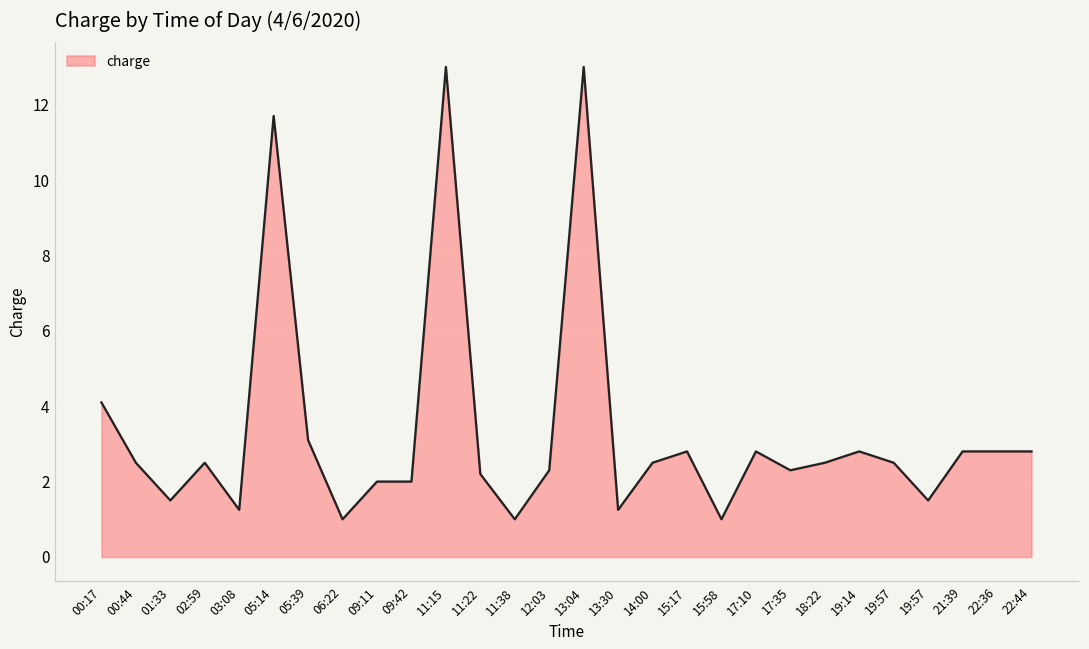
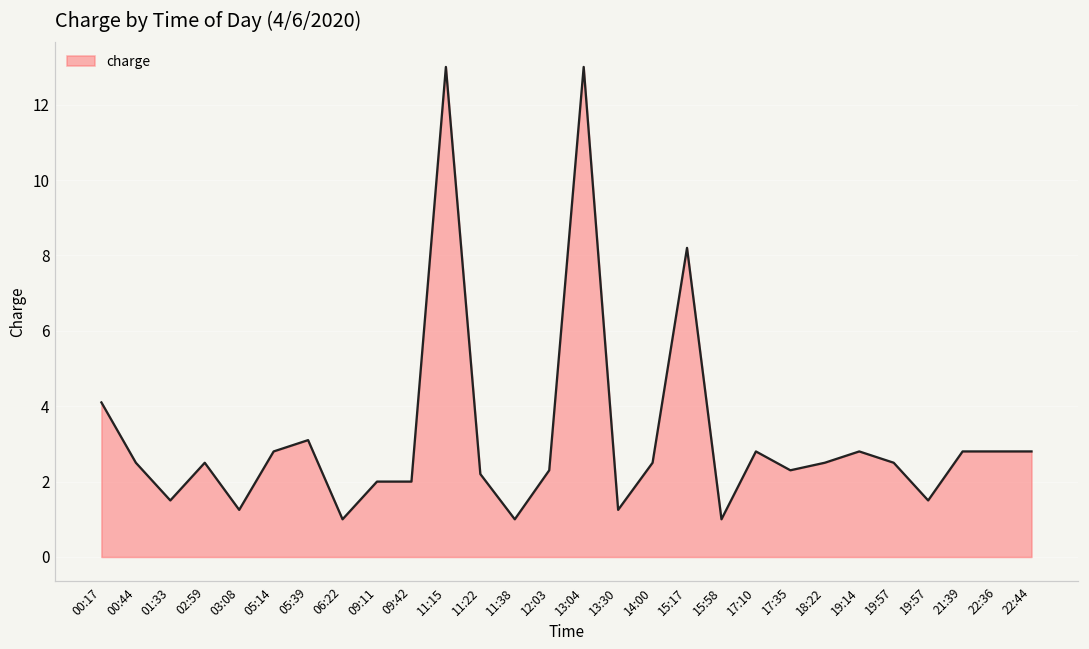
05:14: 11.7 -> 2.8
15:17: 2.8 -> 8.2
